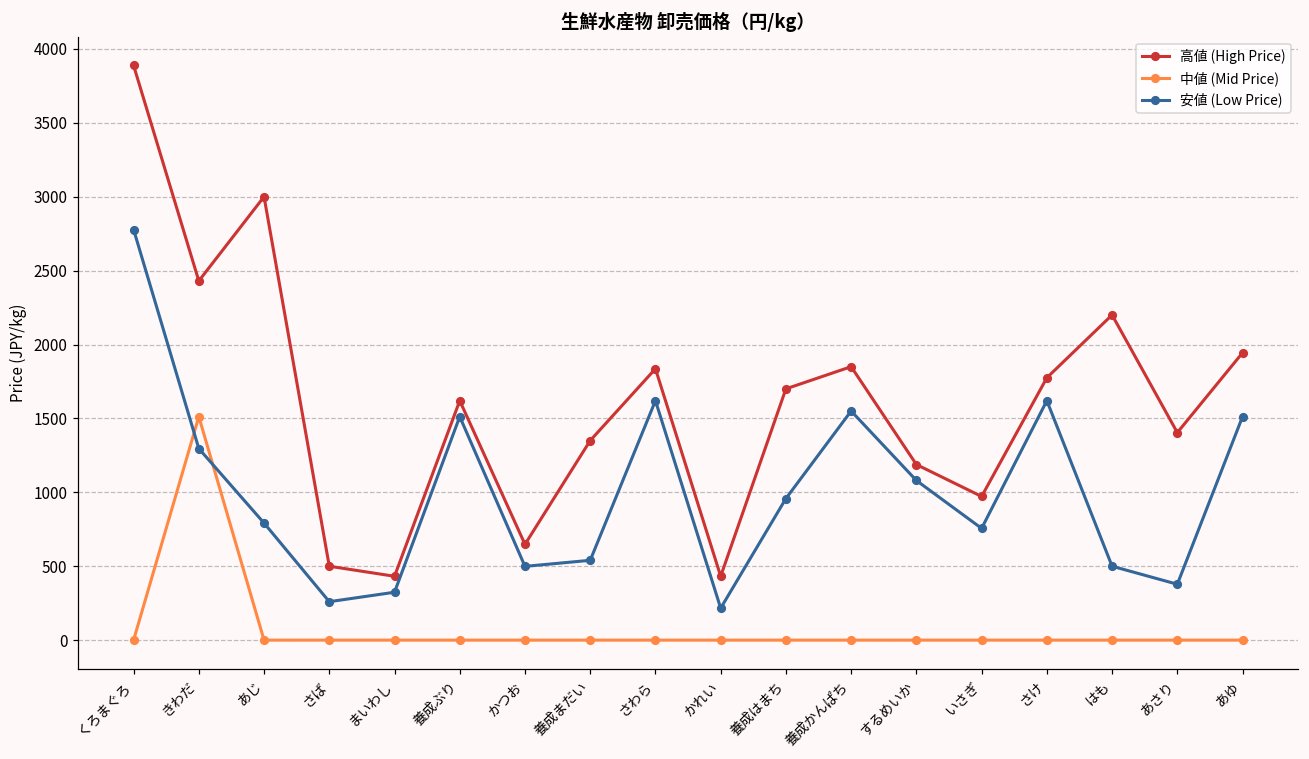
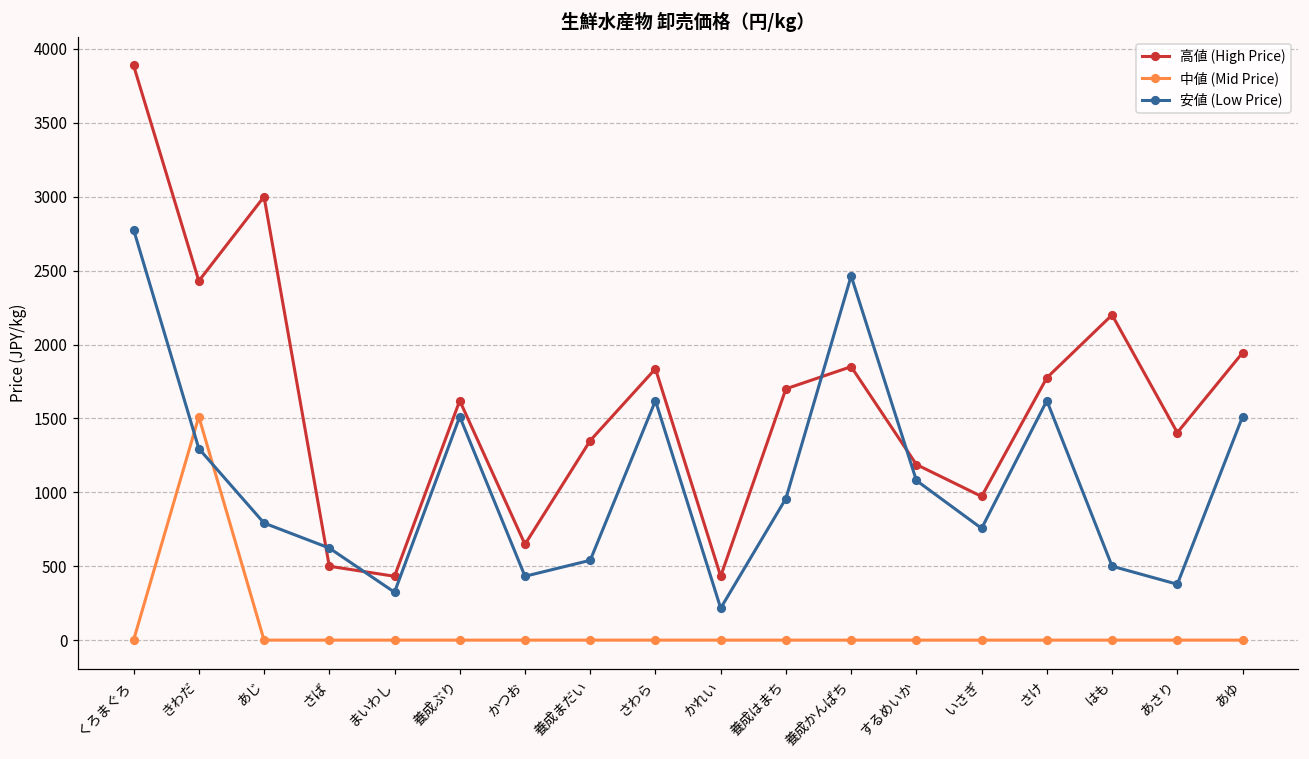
安値 (Low Price), さば: 260 -> 620
安値 (Low Price), かつお: 500 -> 430
安値 (Low Price), 養成かんぱち: 1550 -> 2460
